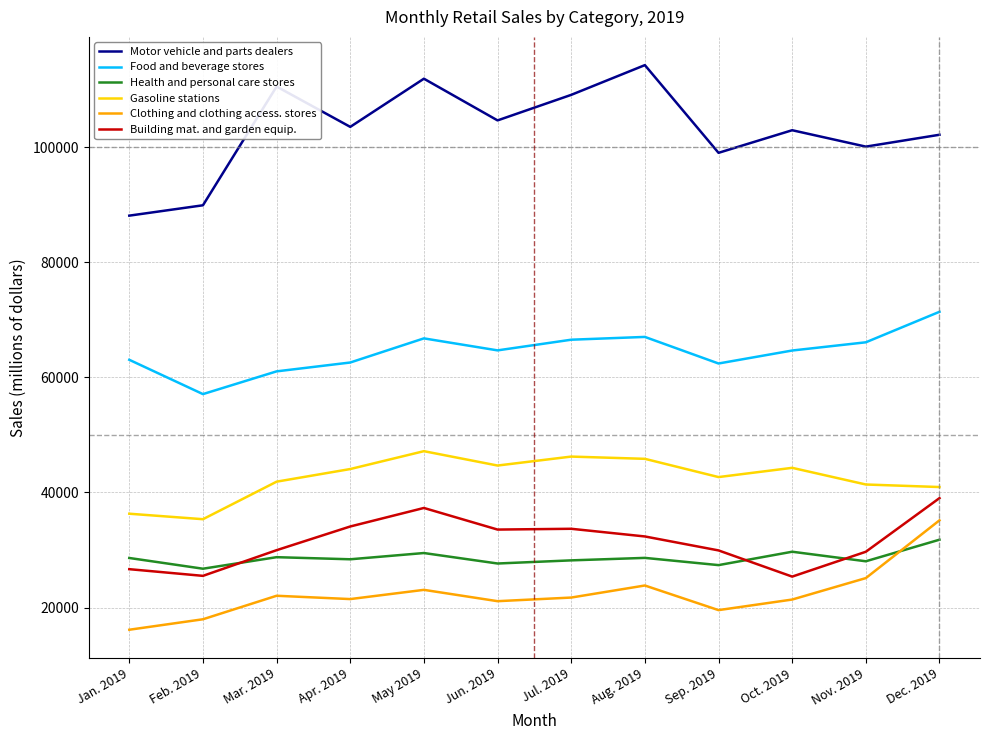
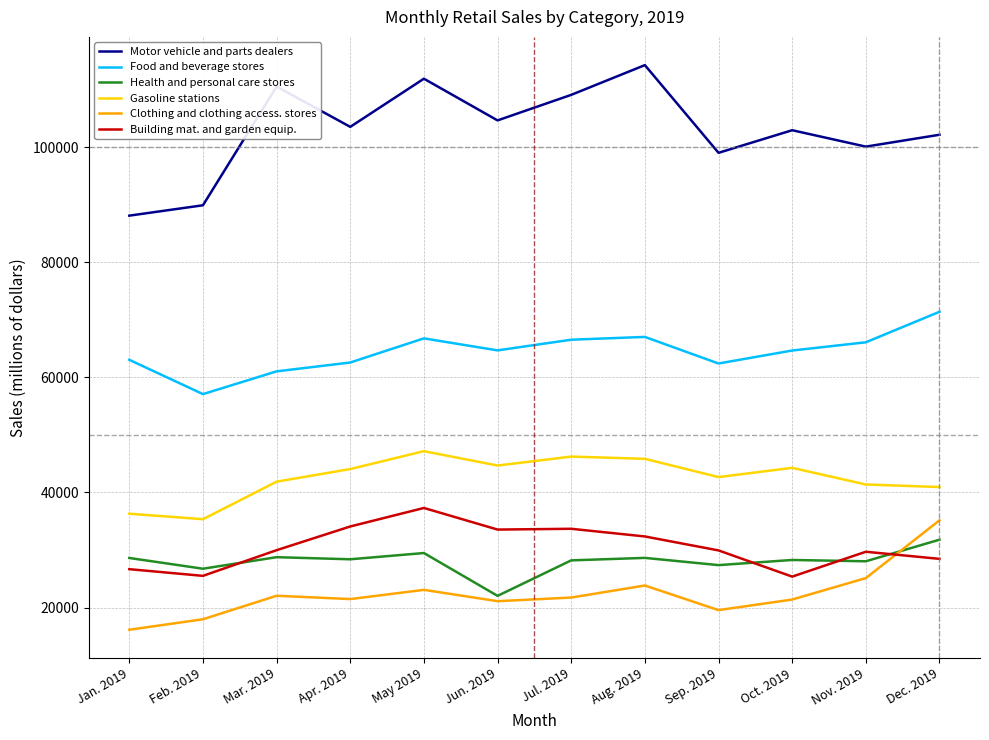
Health and personal care stores, Jun. 2019: 28000 -> 22000
Health and personal care stores, Oct. 2019: 30000 -> 28000
Building mat. and garden equip., Dec. 2019: 39000 -> 28000
